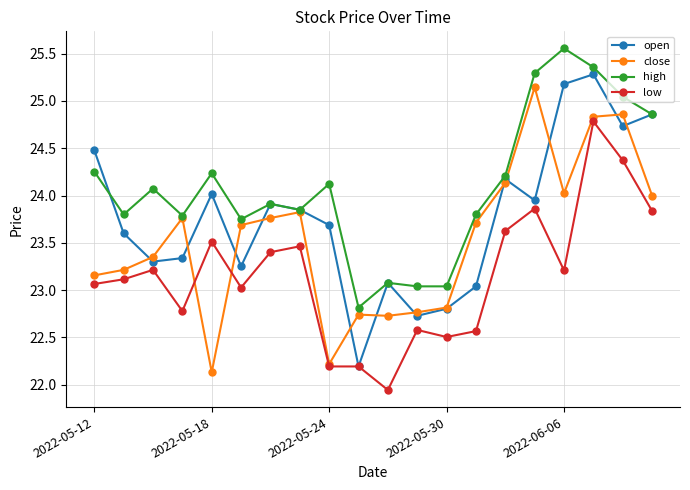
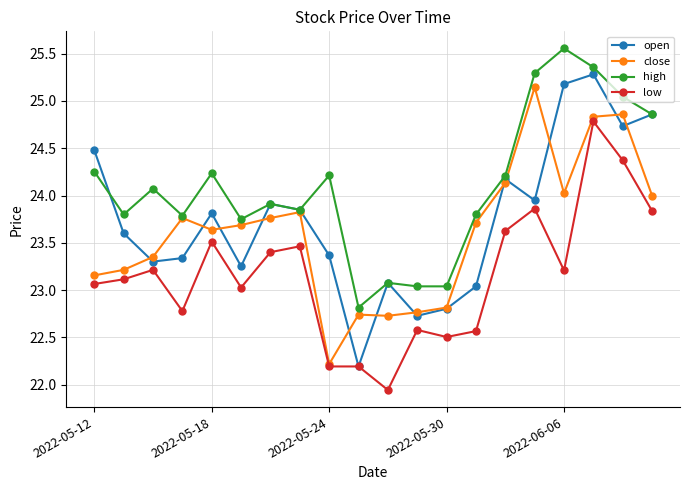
open, 2022-05-18: 24.0 -> 23.8
close, 2022-05-18: 22.1 -> 23.6
open, 2022-05-24: 23.7 -> 23.4
high, 2022-05-24: 24.1 -> 24.2
